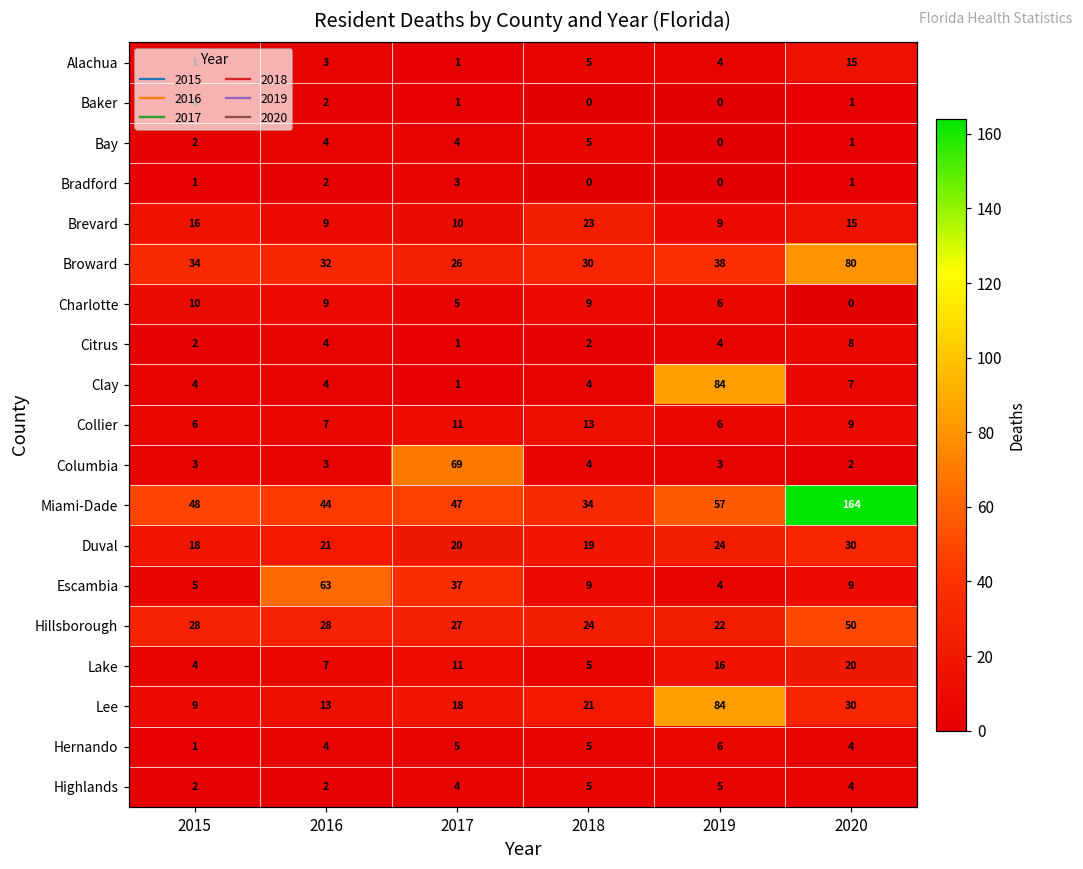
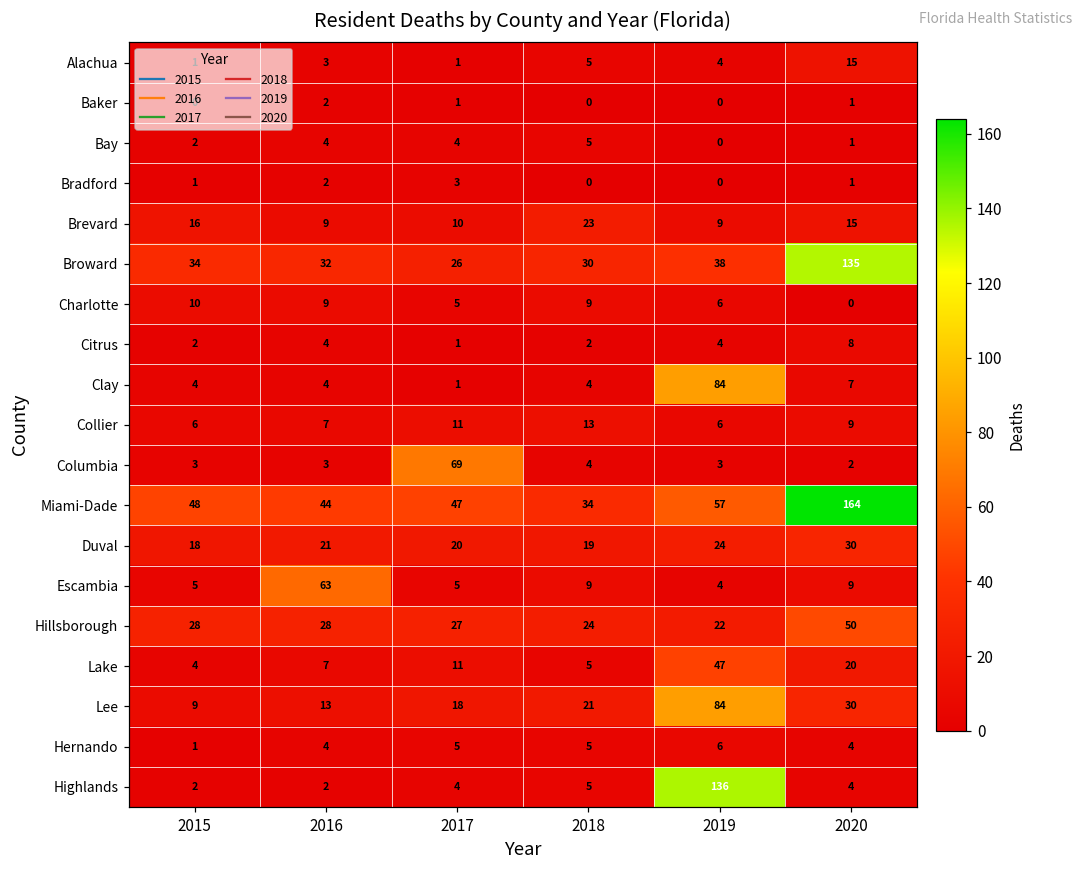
Broward, 2020: 80 -> 135
Escambia, 2017: 37 -> 5
Lake, 2019: 16 -> 47
Highlands, 2019: 5 -> 136
